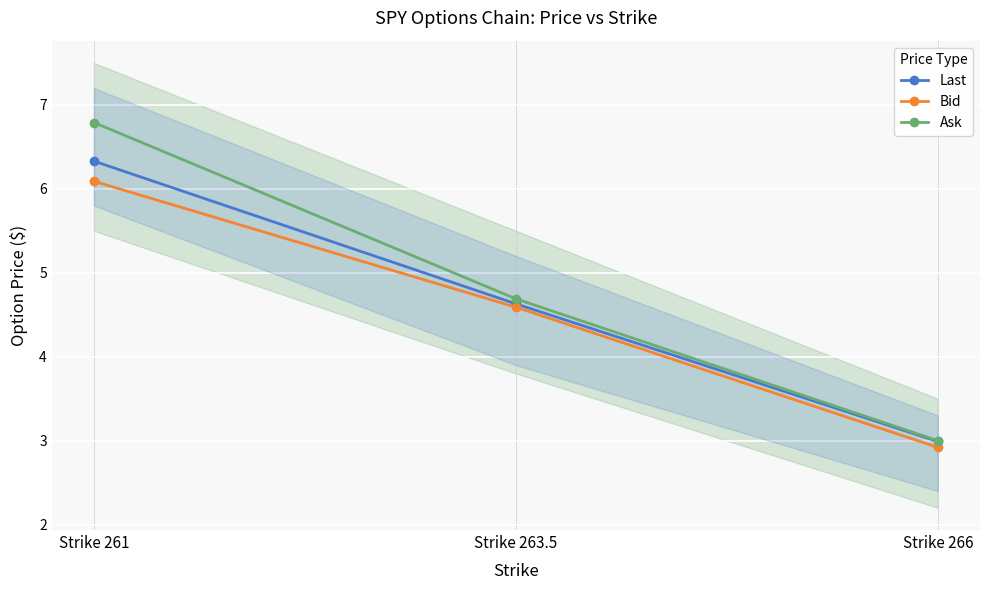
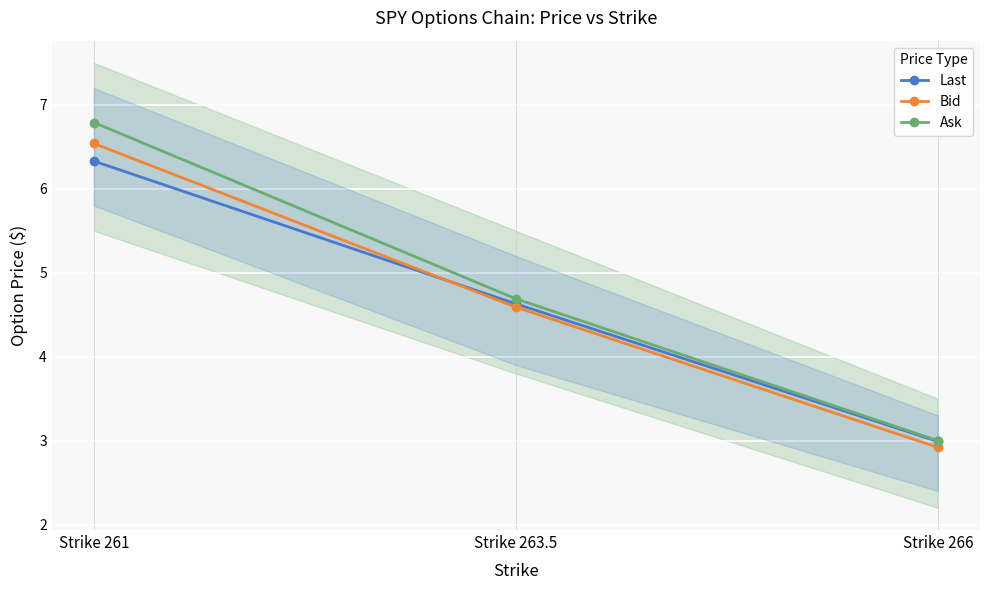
Bid, Strike 261: 6.1 -> 6.5
